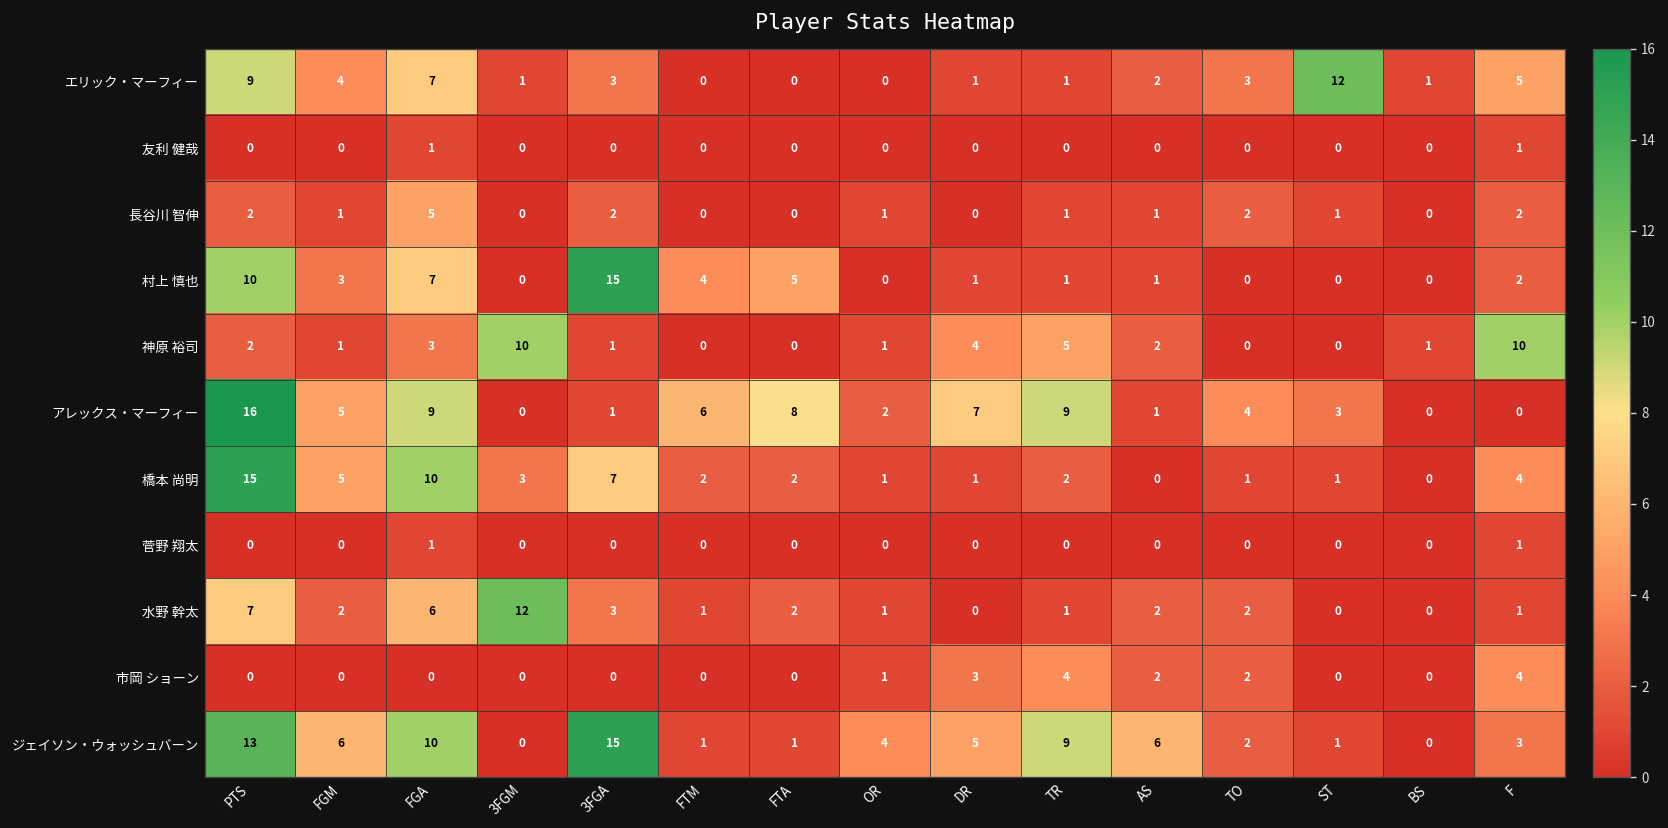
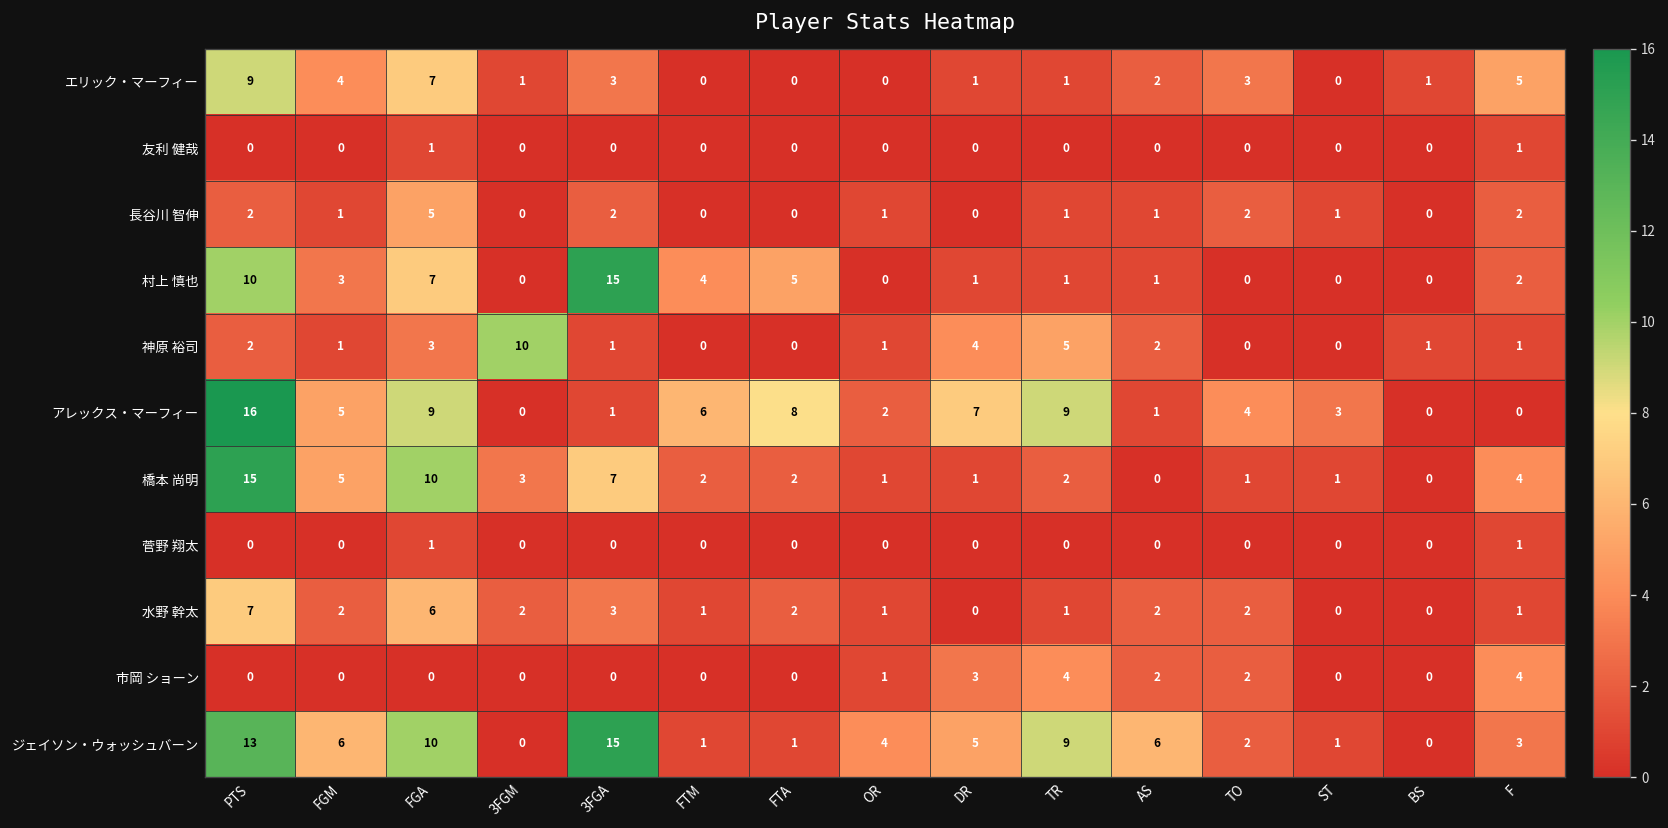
エリック・マーフィー, ST: 12 -> 0
神原 裕司, F: 10 -> 1
水野 幹太, 3FGM: 12 -> 2
